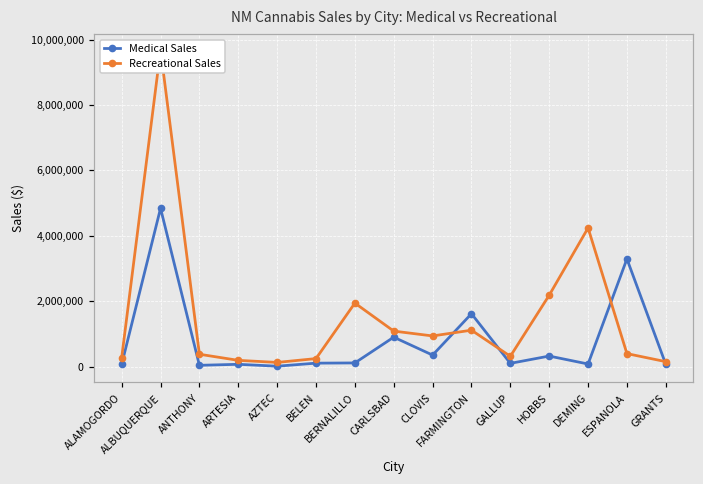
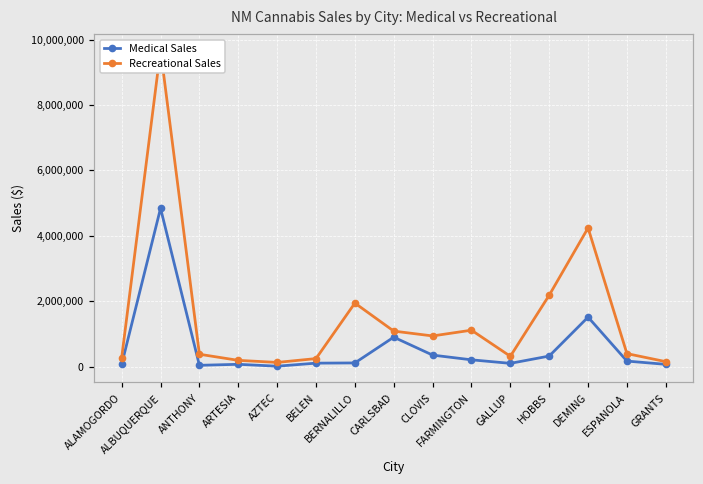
Medical Sales, FARMINGTON: 1,600,000 -> 200,000
Medical Sales, DEMING: 100,000 -> 1,500,000
Medical Sales, ESPANOLA: 3,300,000 -> 200,000
